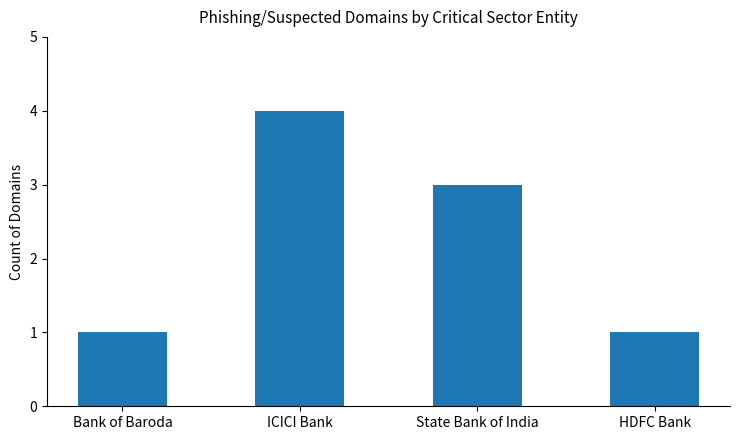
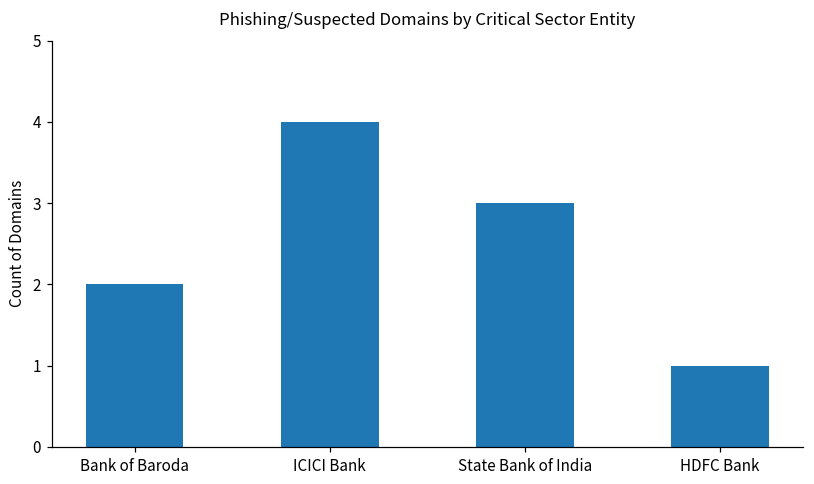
Bank of Baroda: 1 -> 2
